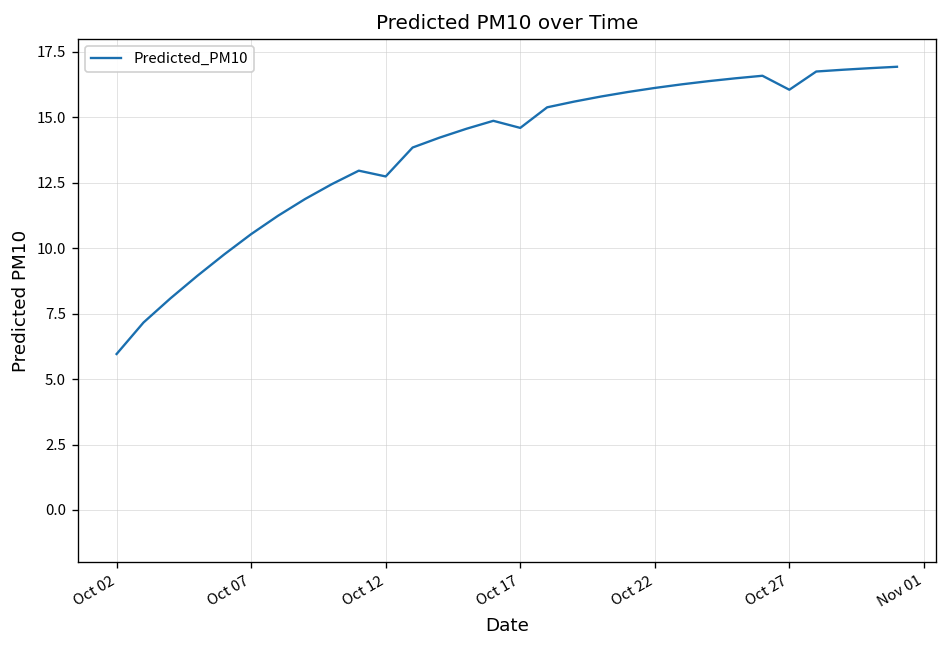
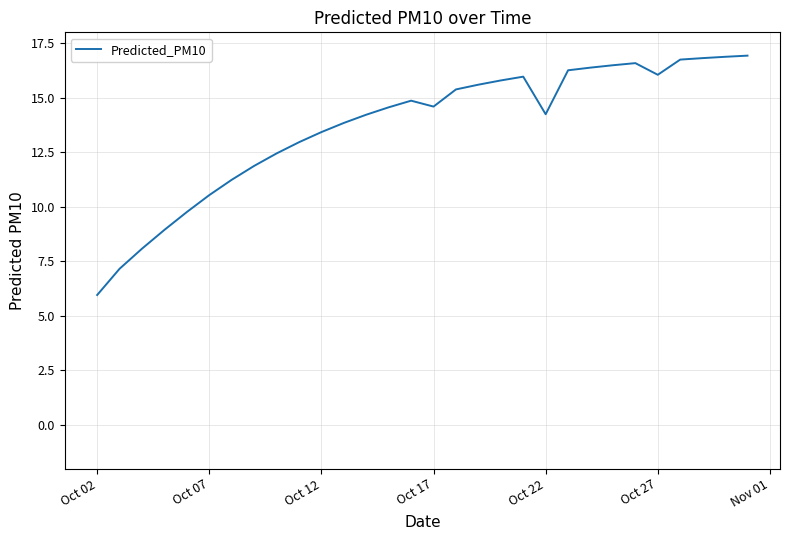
Oct 12: 12.7 -> 13.4
Oct 22: 16.1 -> 14.2
